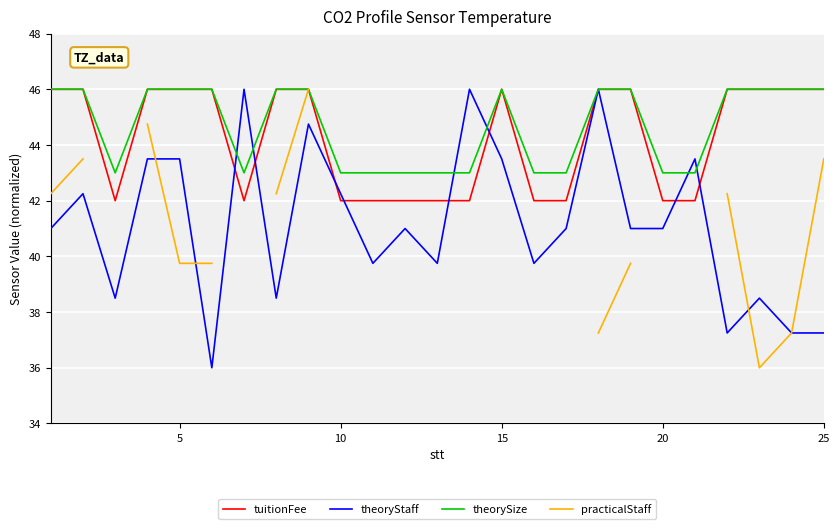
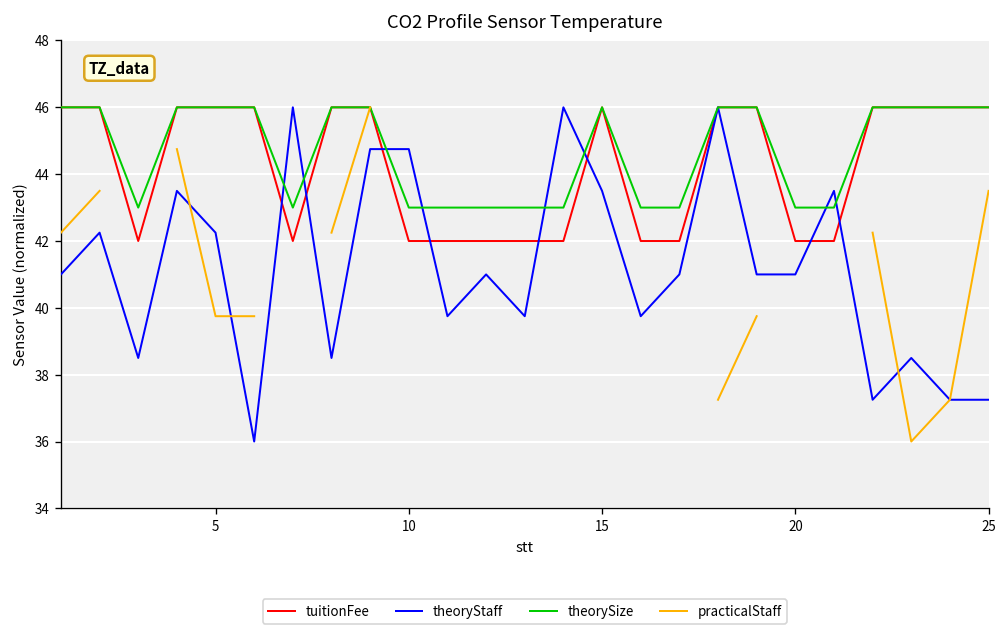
theoryStaff, 5: 43.5 -> 42.3
theoryStaff, 10: 42.3 -> 44.8
